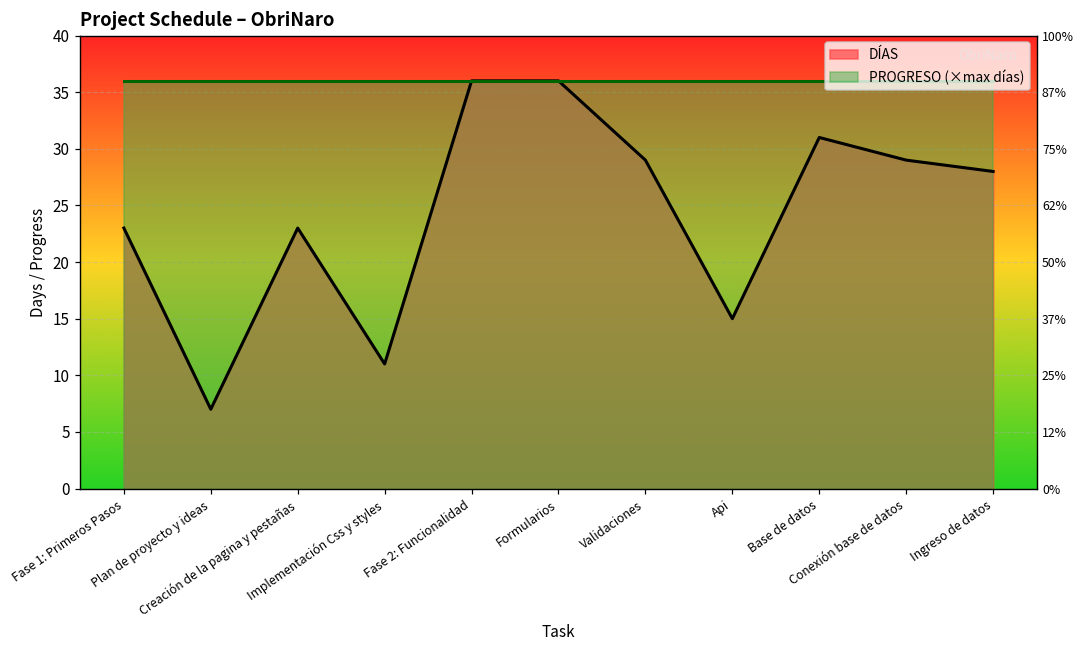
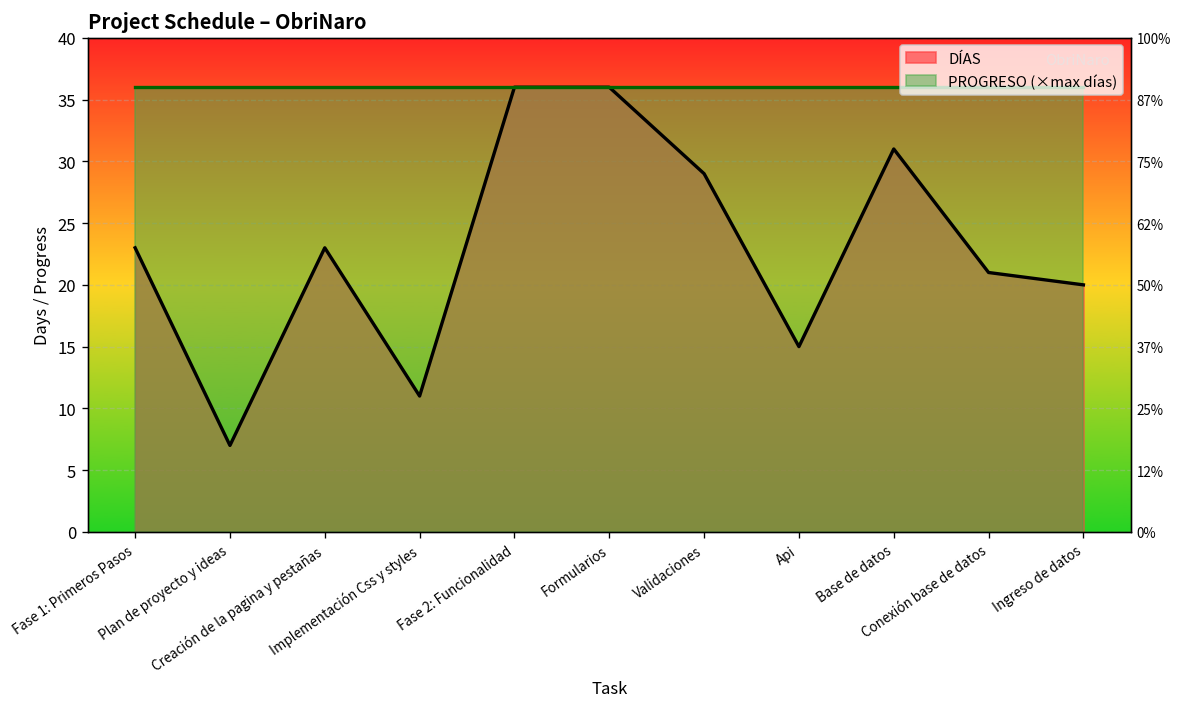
DÍAS, Conexión base de datos: 29 -> 21
DÍAS, Ingreso de datos: 28 -> 20
